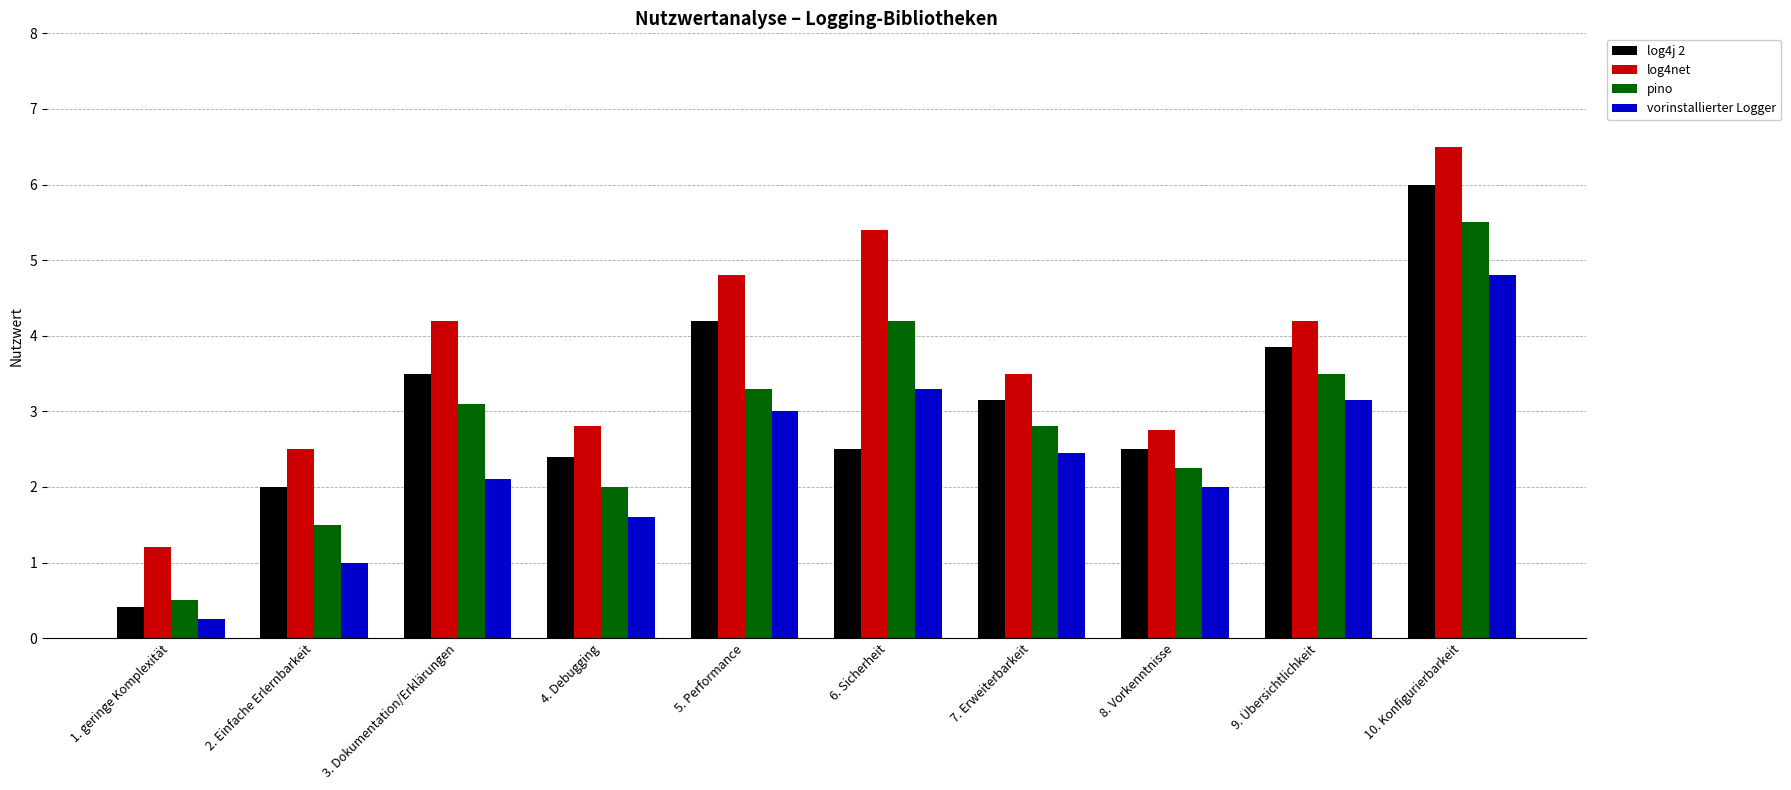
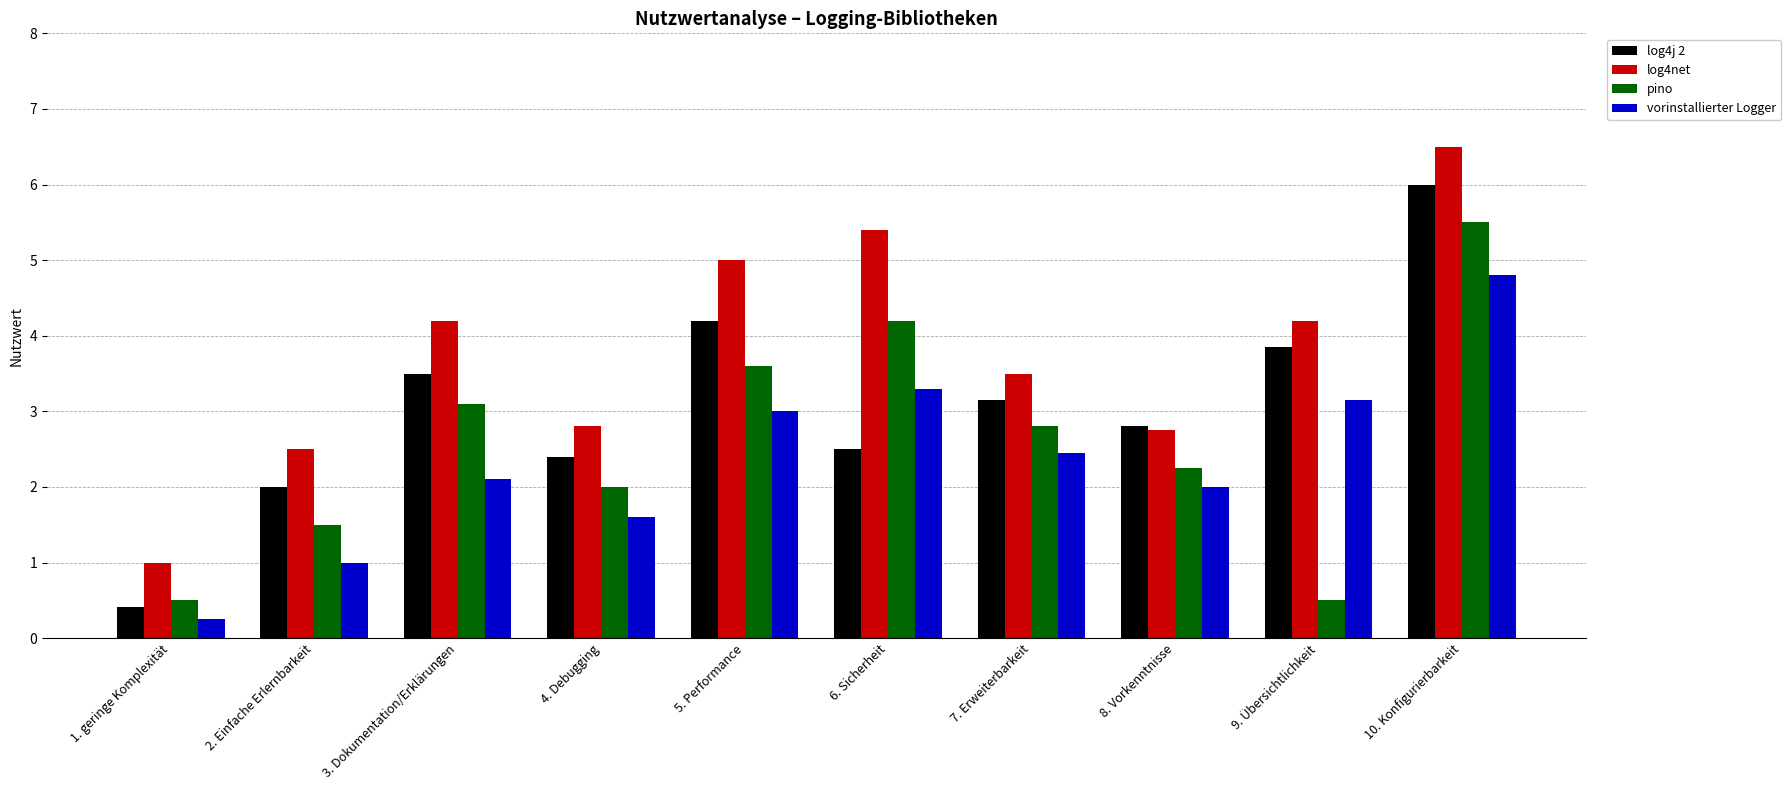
log4net, 1. geringe Komplexität: 1.2 -> 1.0
log4net, 5. Performance: 4.8 -> 5.0
pino, 5. Performance: 3.3 -> 3.6
log4j 2, 8. Vorkenntnisse: 2.5 -> 2.8
pino, 9. Übersichtlichkeit: 3.5 -> 0.5
